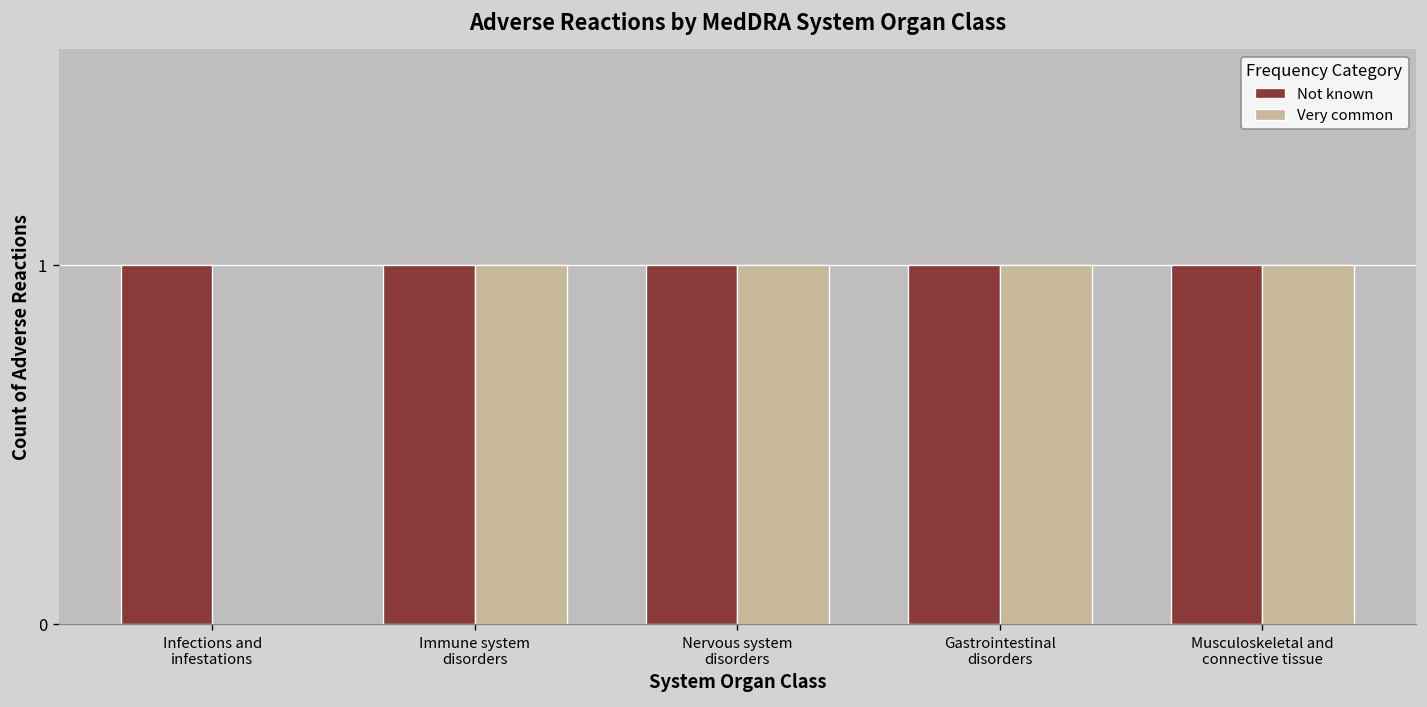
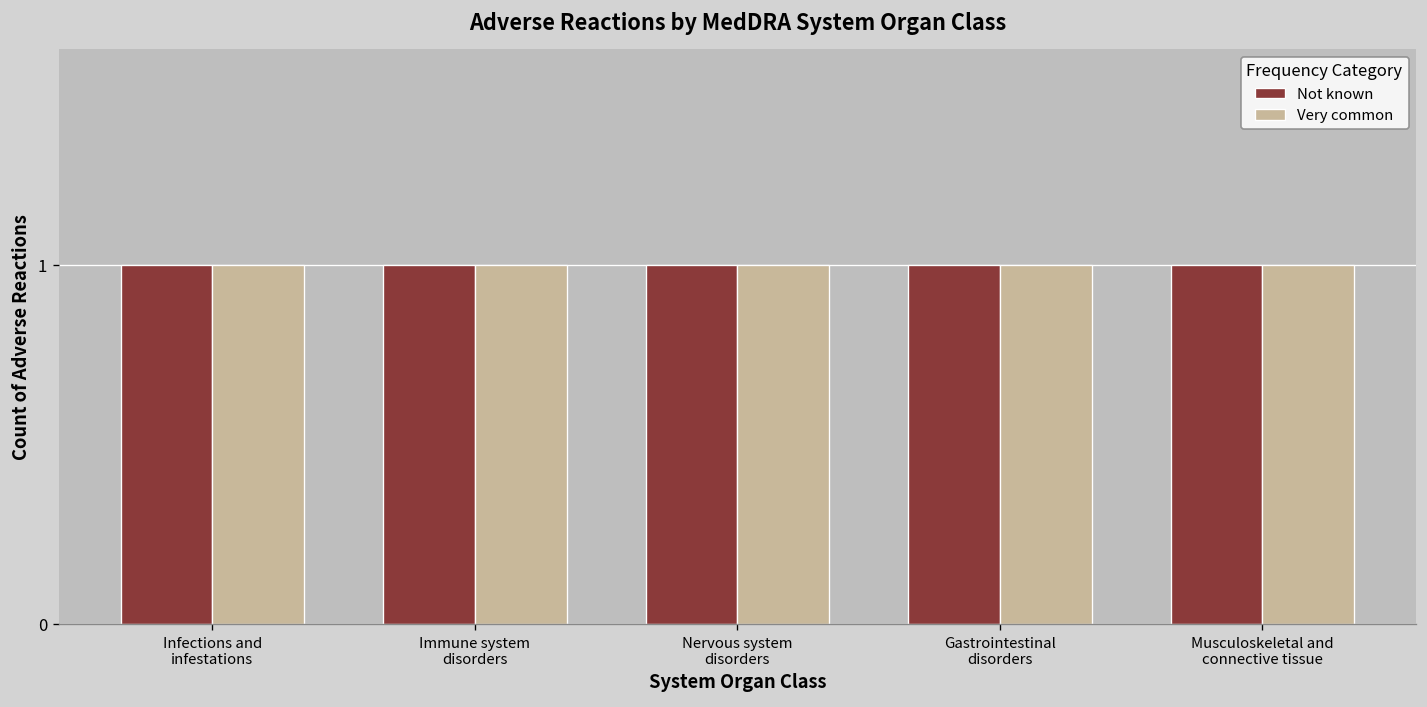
Very common, Infections and infestations: 0 -> 1
